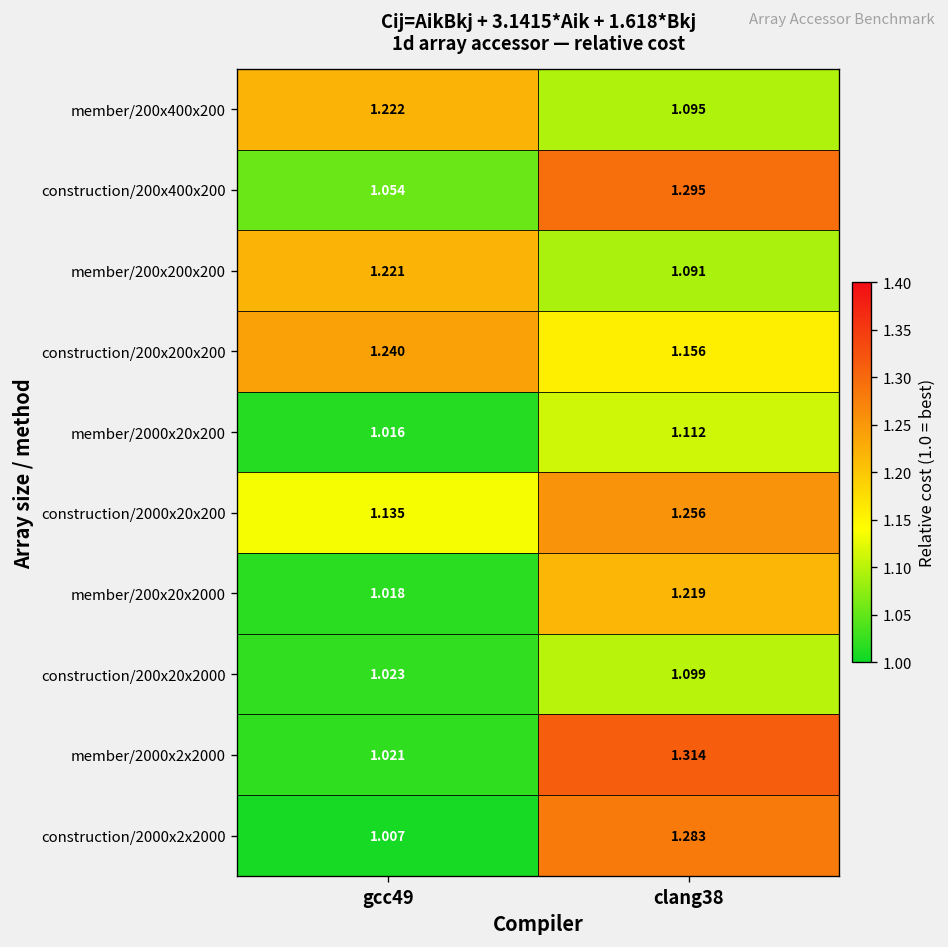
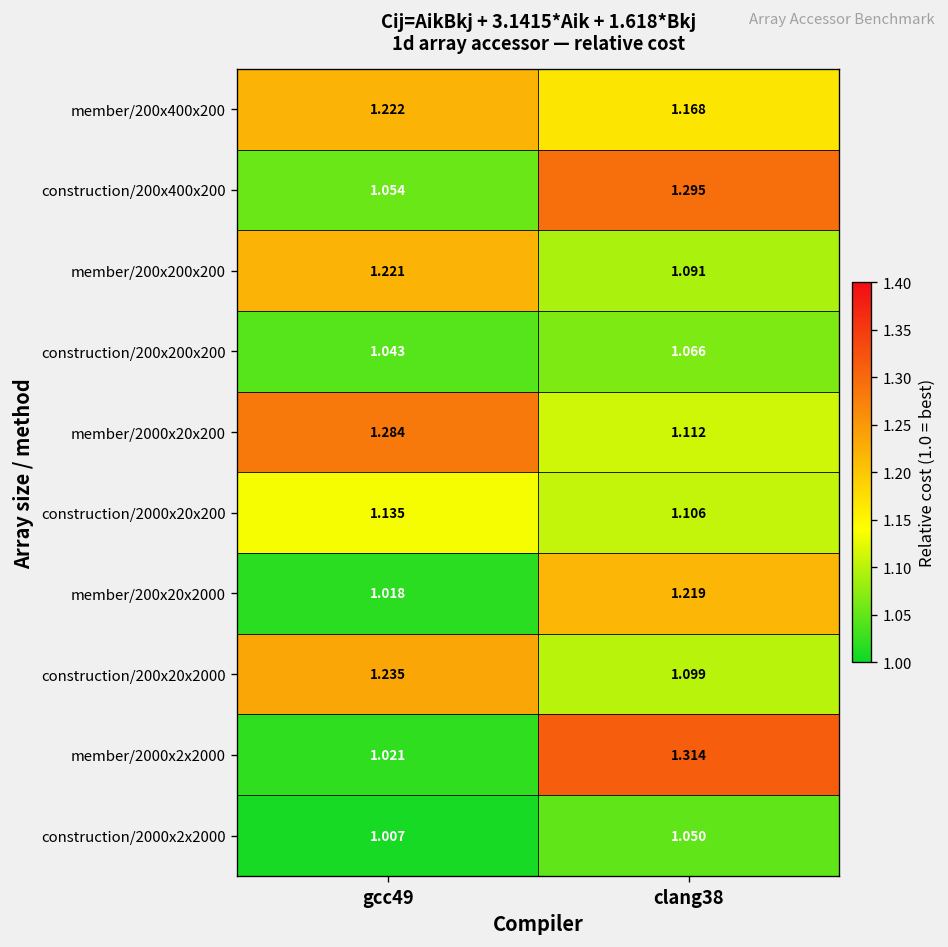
member/200x400x200, clang38: 1.095 -> 1.168
construction/200x200x200, gcc49: 1.240 -> 1.043
construction/200x200x200, clang38: 1.156 -> 1.066
member/2000x20x200, gcc49: 1.016 -> 1.284
construction/2000x20x200, clang38: 1.256 -> 1.106
construction/200x20x2000, gcc49: 1.023 -> 1.235
construction/2000x2x2000, clang38: 1.283 -> 1.050
